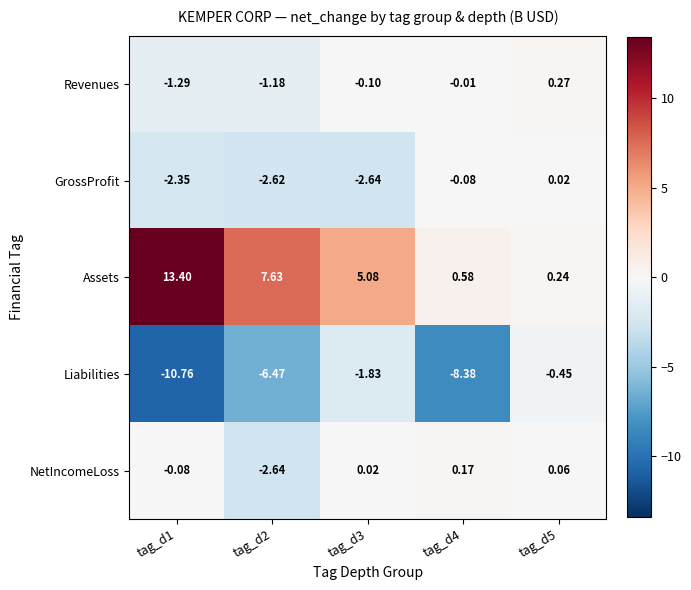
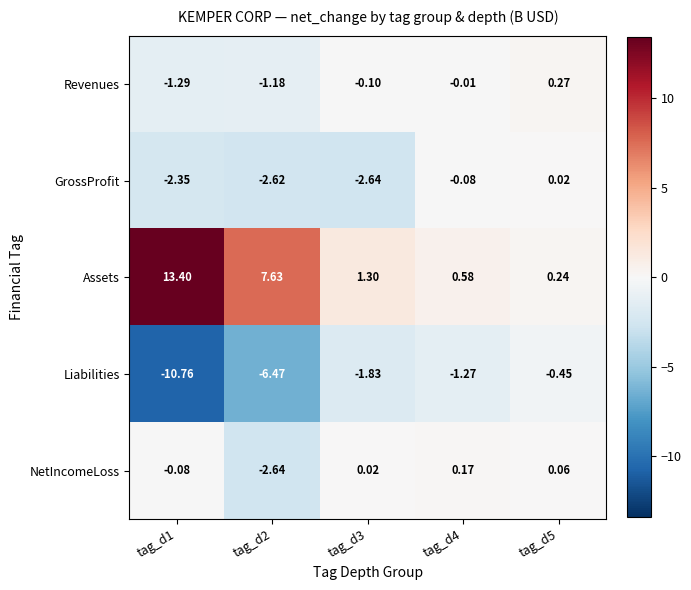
Assets, tag_d3: 5.08 -> 1.30
Liabilities, tag_d4: -8.38 -> -1.27
